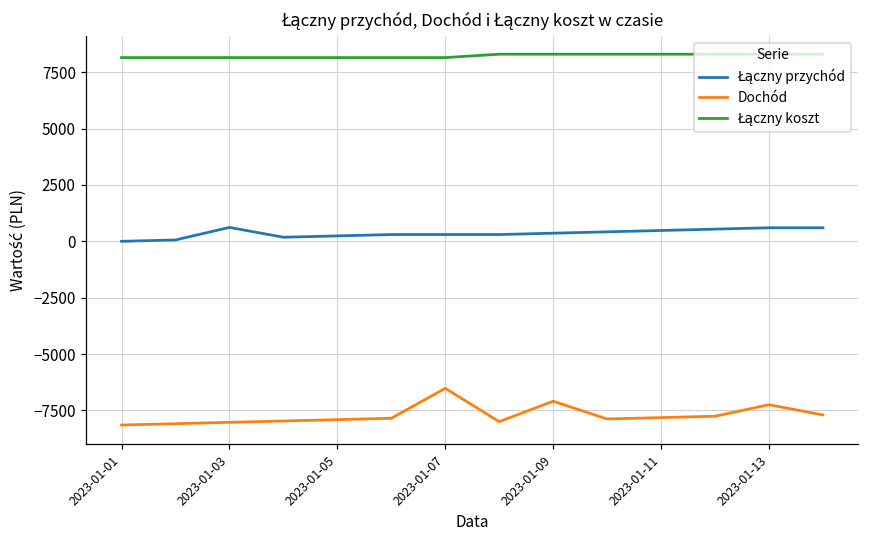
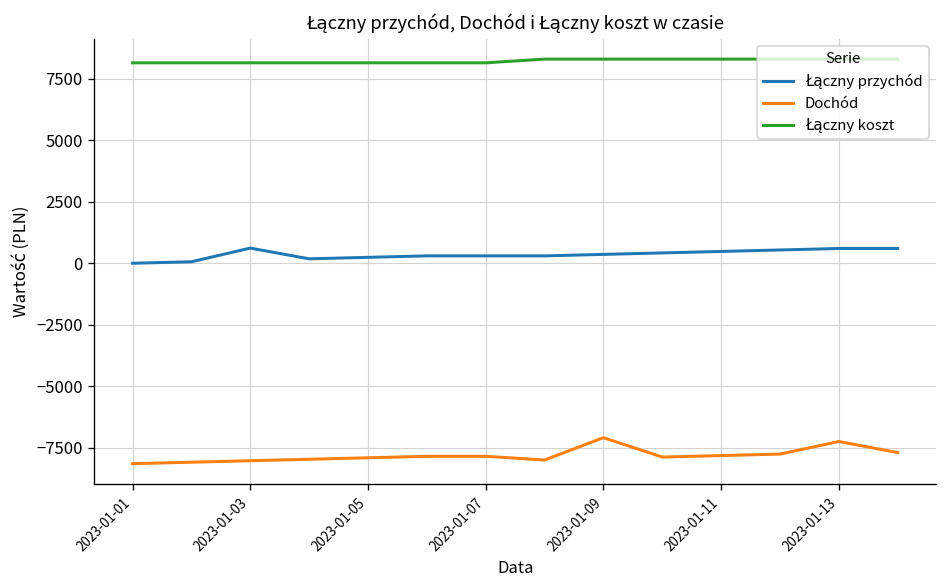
Dochód, 2023-01-07: -6500 -> -7900
